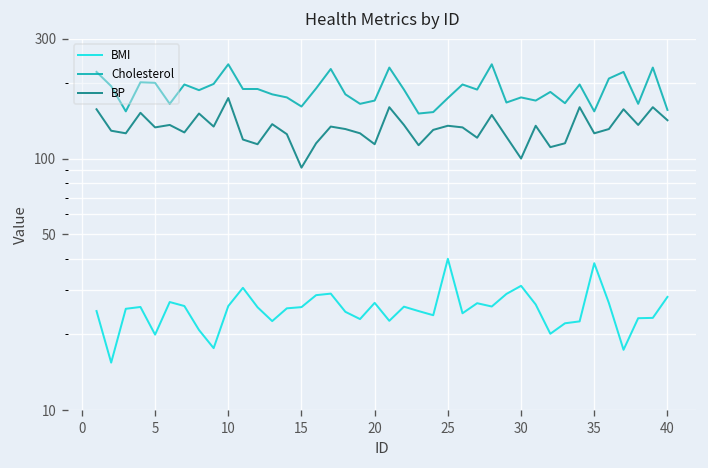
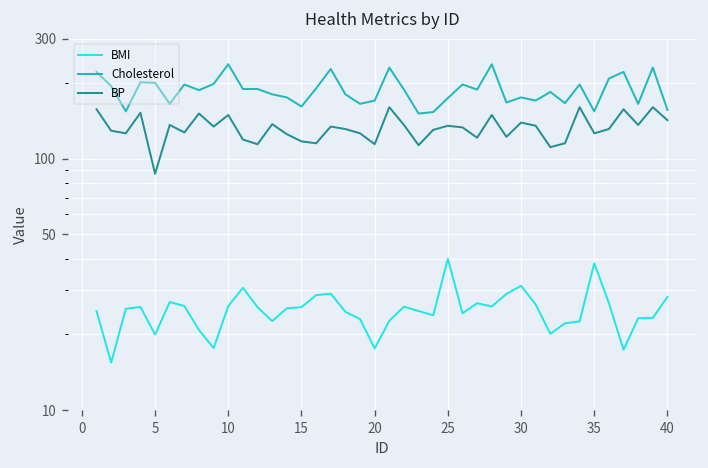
BP, 5: 130 -> 87
BP, 10: 170 -> 150
BP, 15: 90 -> 120
BMI, 20: 27 -> 18
BP, 30: 100 -> 140
